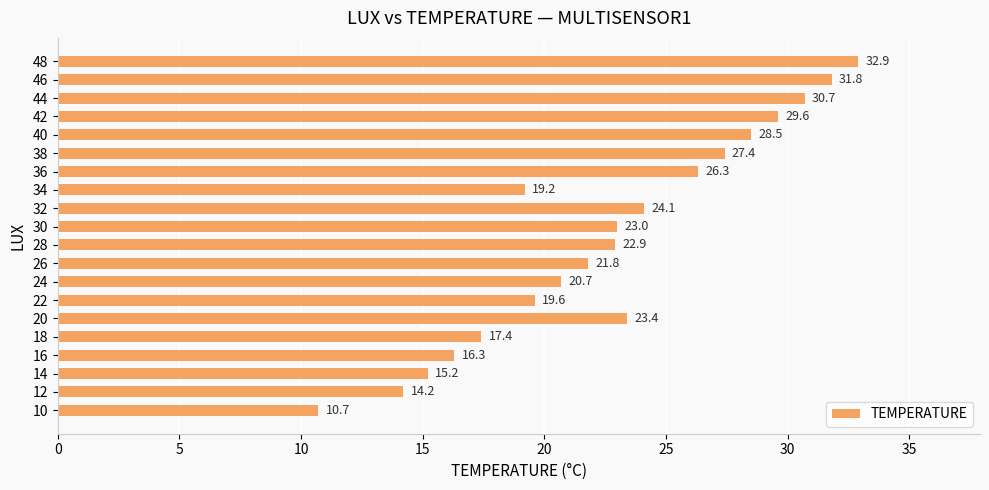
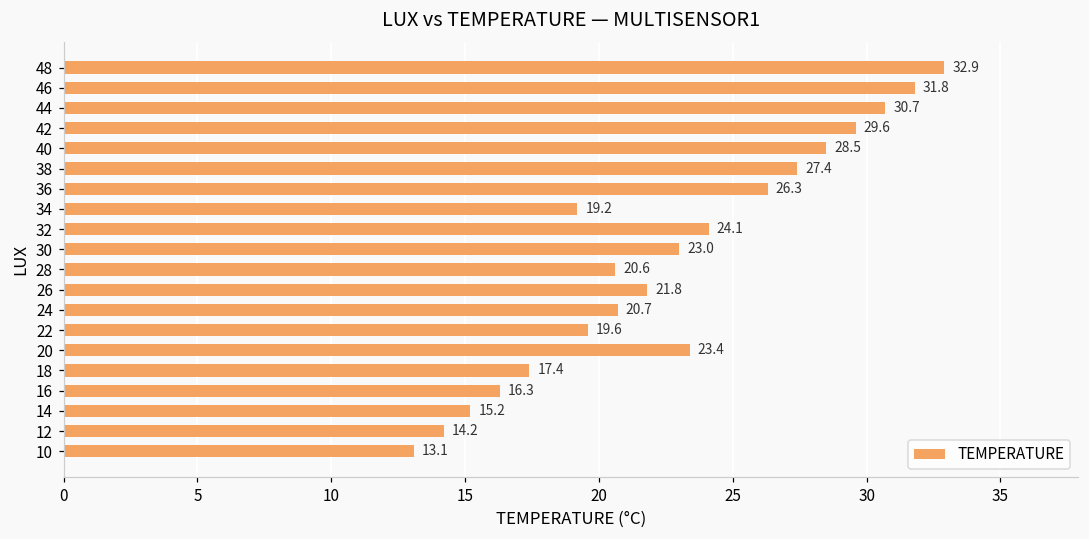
28: 22.9 -> 20.6
10: 10.7 -> 13.1
